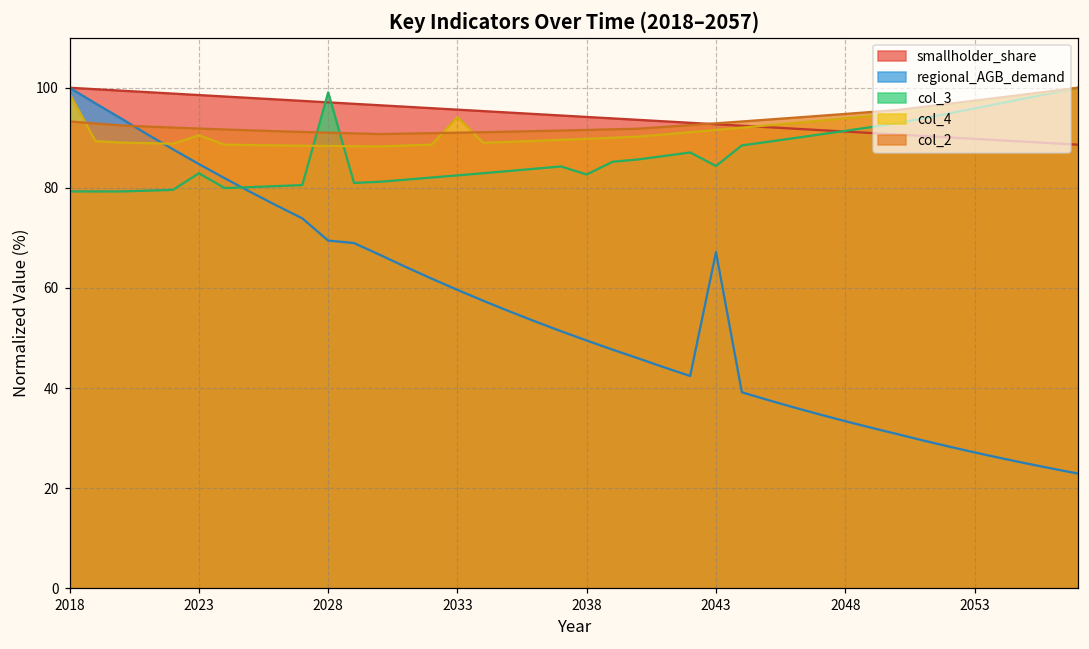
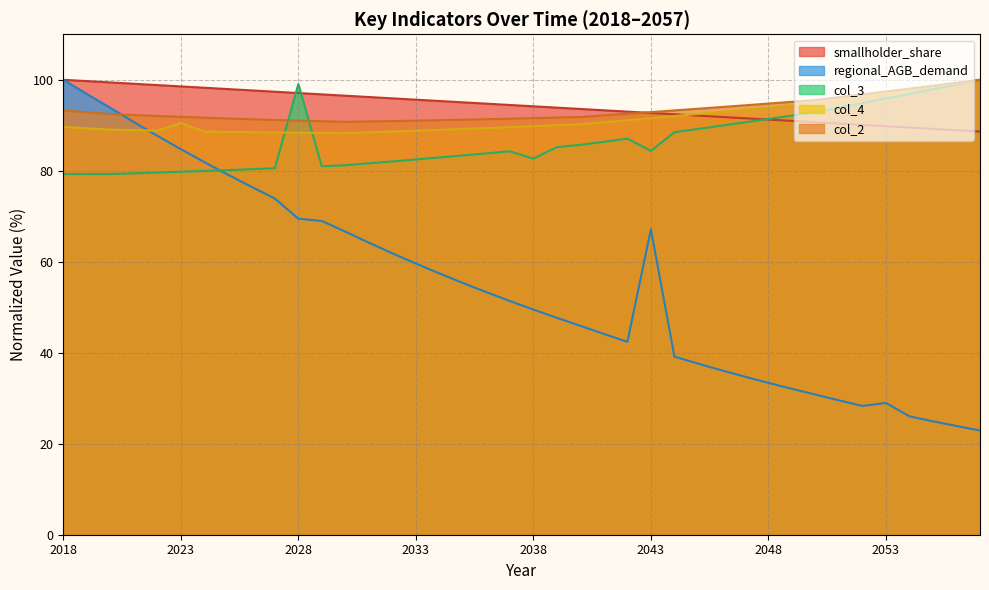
col_4, 2018: 99 -> 90
col_3, 2023: 83 -> 80
col_4, 2033: 94 -> 89
regional_AGB_demand, 2053: 27 -> 29
